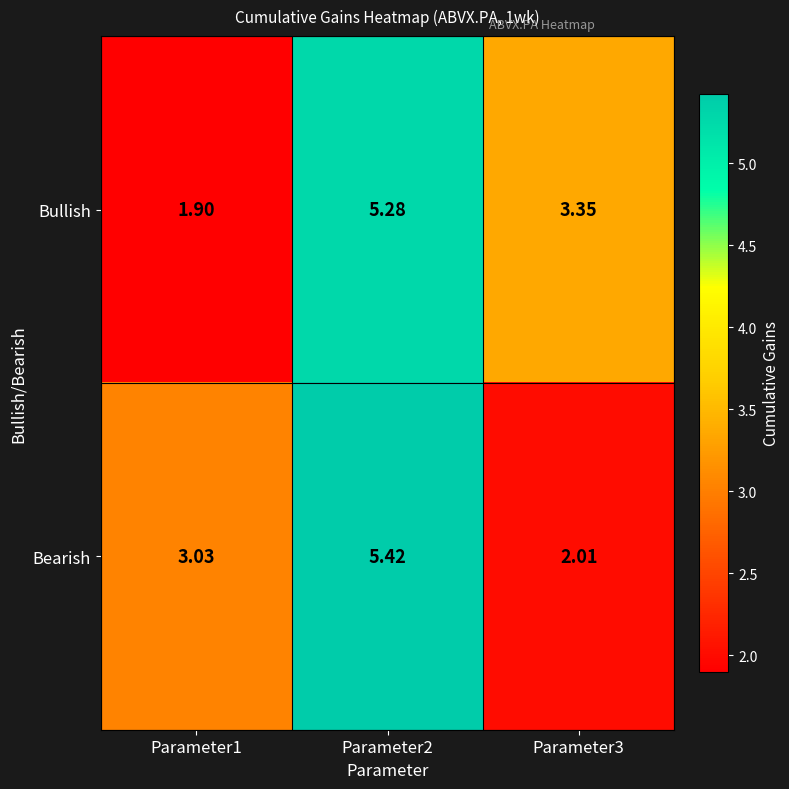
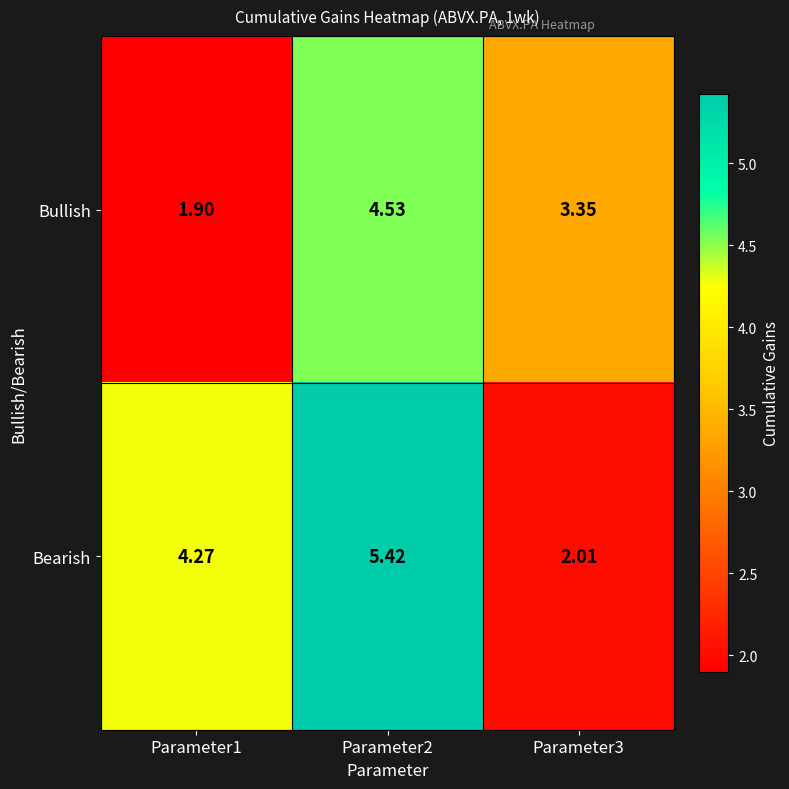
Bullish, Parameter2: 5.28 -> 4.53
Bearish, Parameter1: 3.03 -> 4.27
